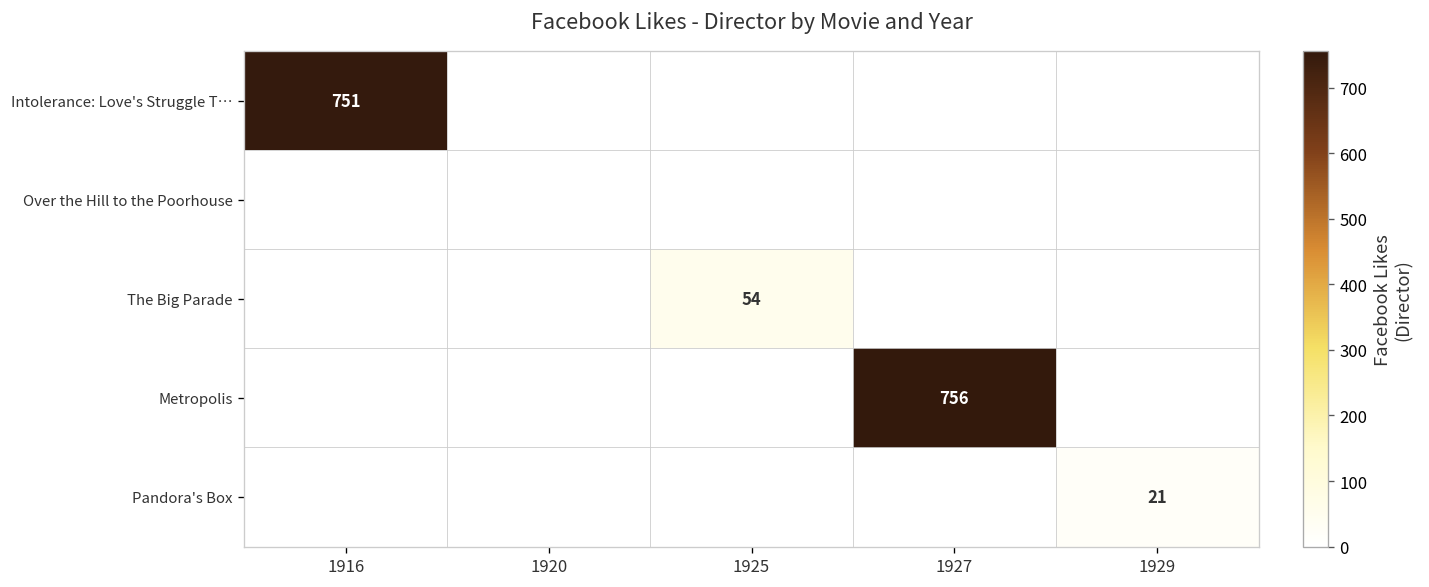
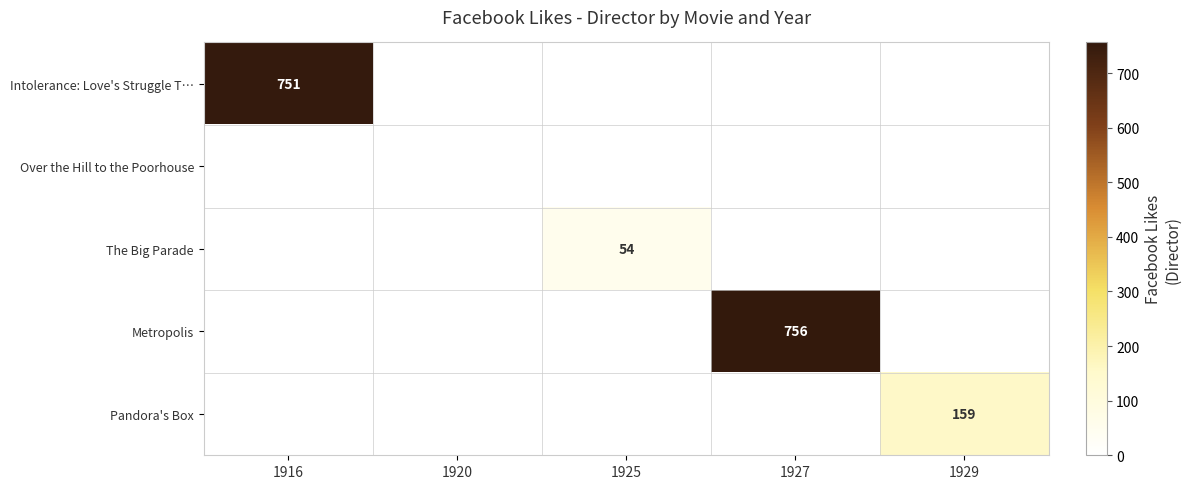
Pandora's Box, 1929: 21 -> 159
